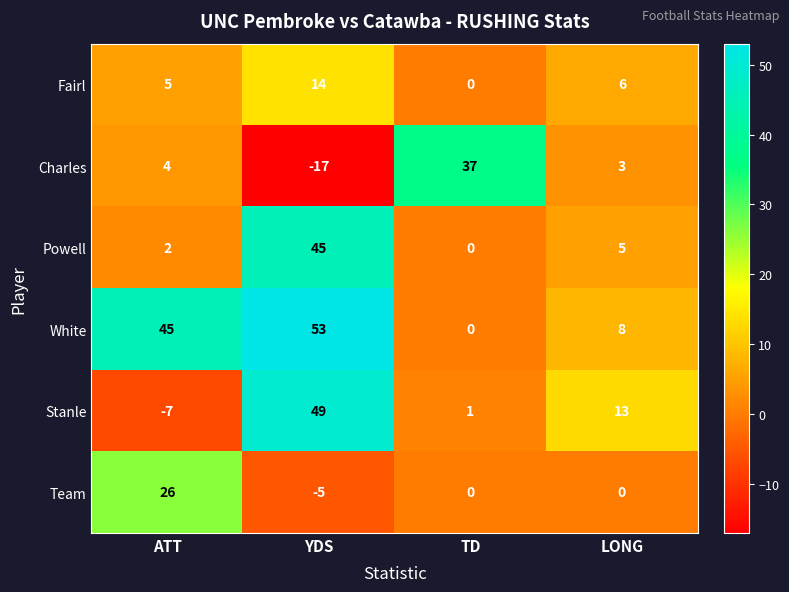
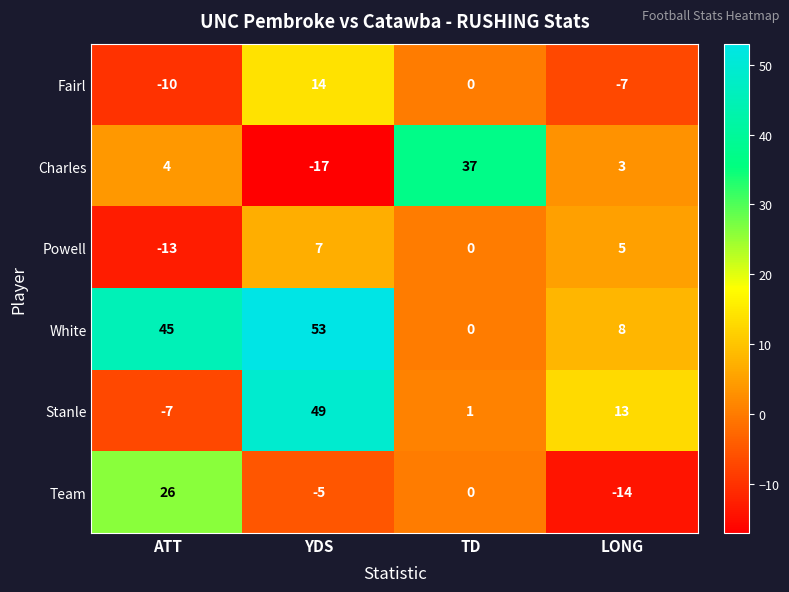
Fairl, ATT: 5 -> -10
Fairl, LONG: 6 -> -7
Powell, ATT: 2 -> -13
Powell, YDS: 45 -> 7
Team, LONG: 0 -> -14
